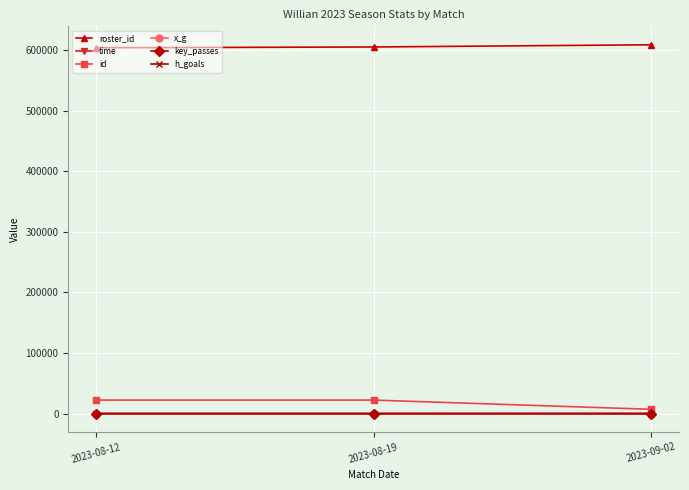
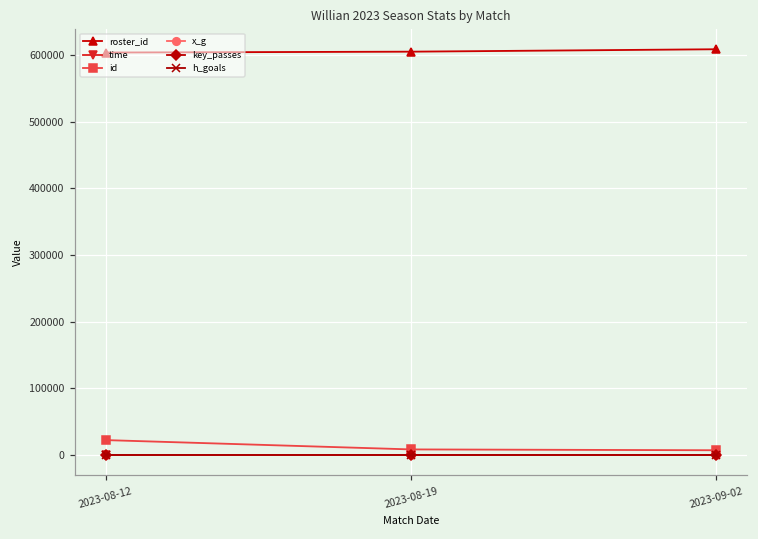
id, 2023-08-19: 20000 -> 10000
